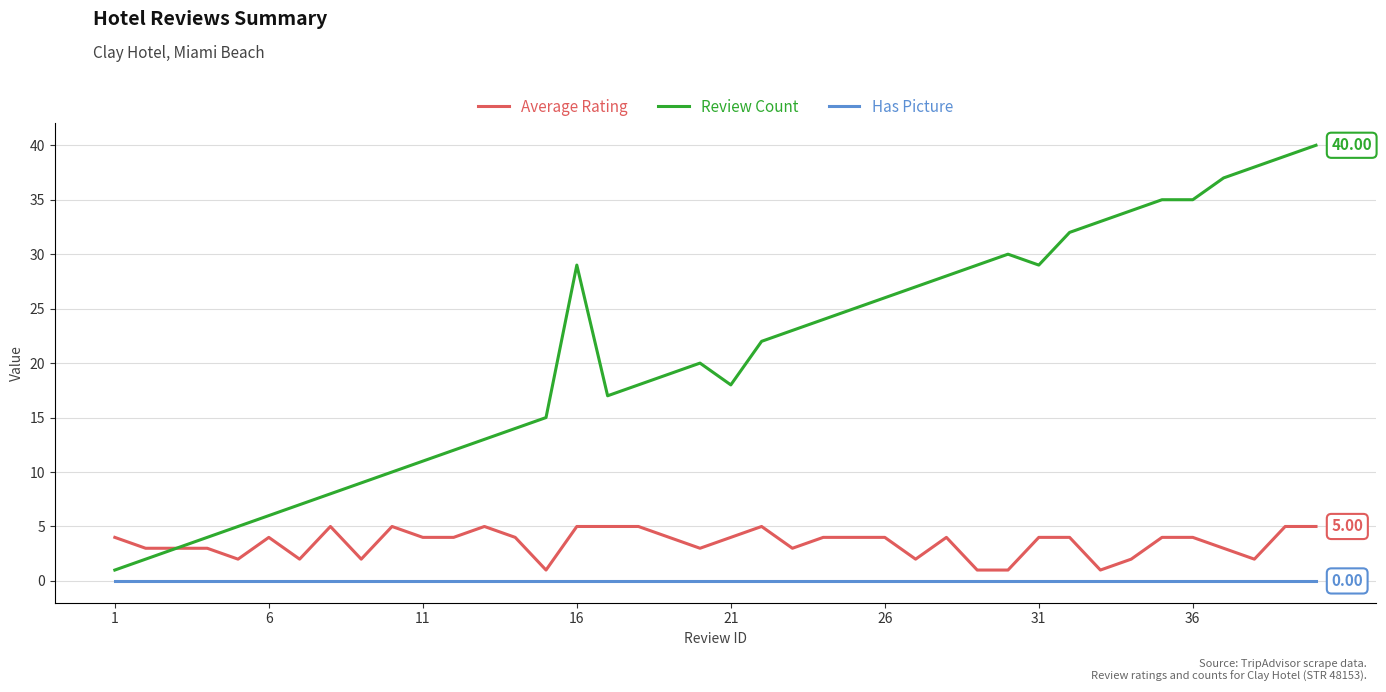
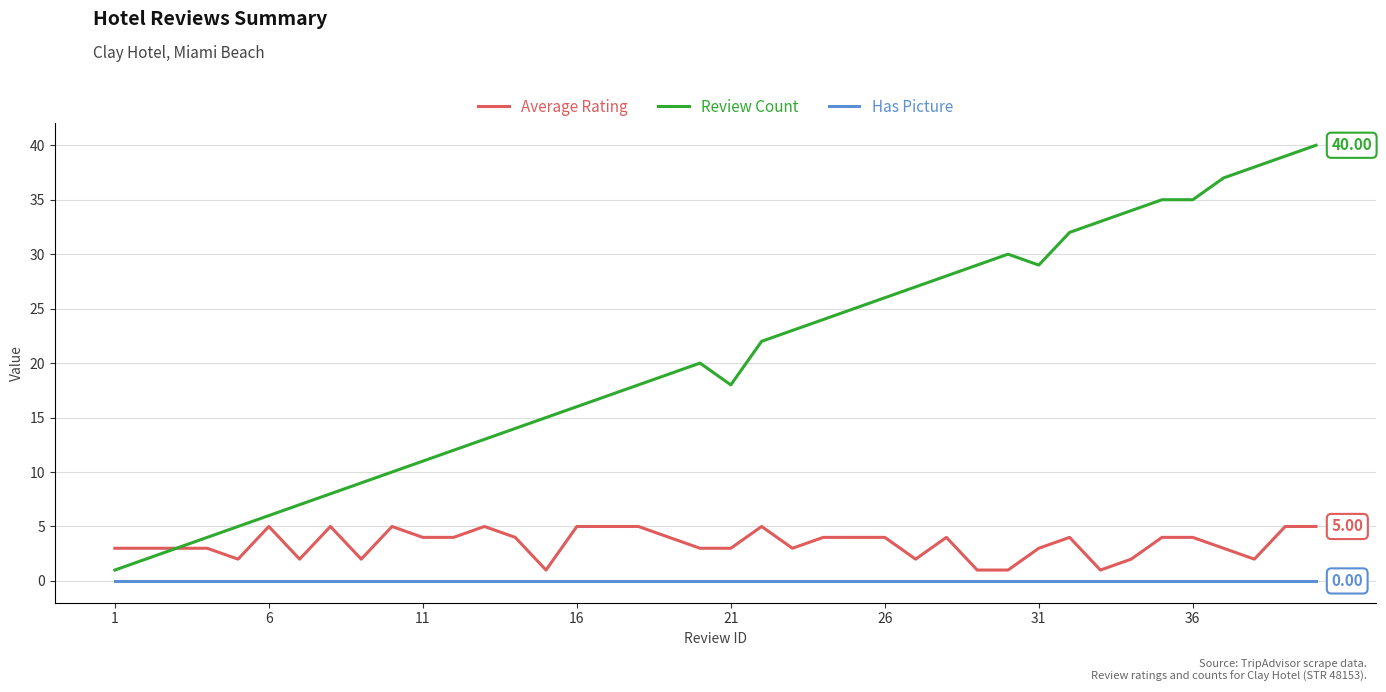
Average Rating, 1: 4 -> 3
Average Rating, 6: 4 -> 5
Review Count, 16: 29 -> 16
Average Rating, 21: 4 -> 3
Average Rating, 31: 4 -> 3
